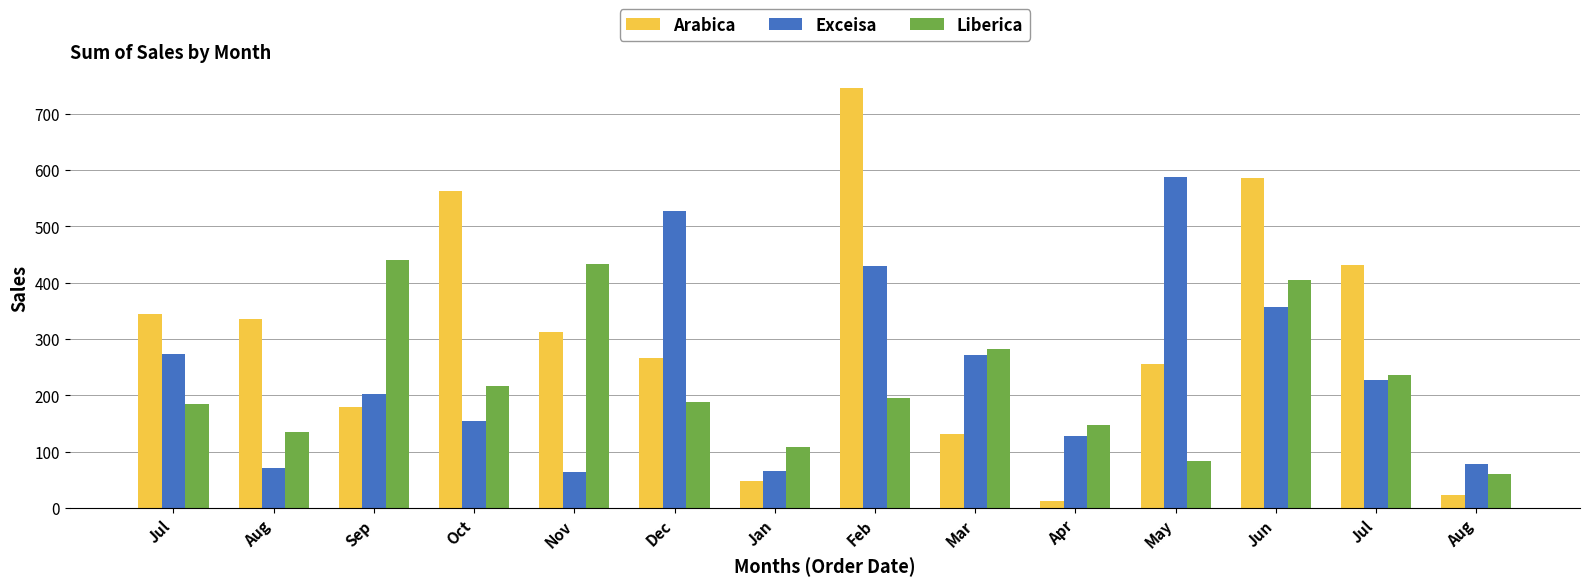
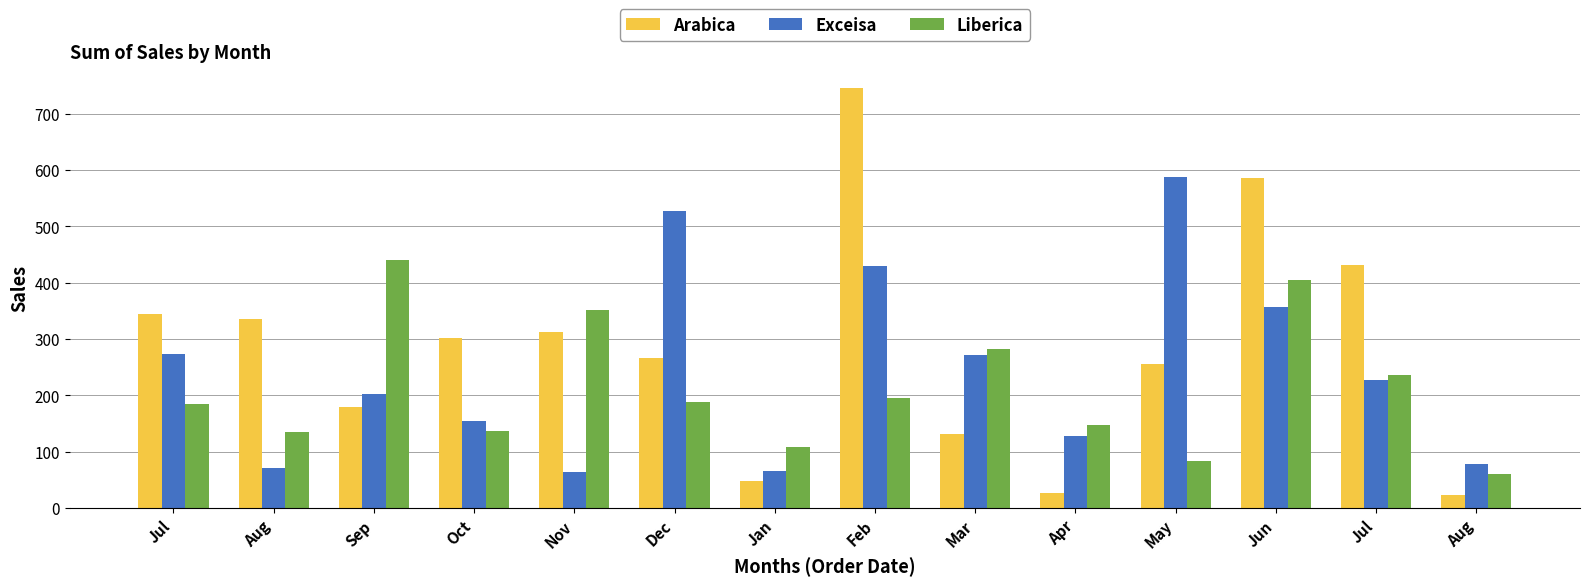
Arabica, Oct: 560 -> 300
Liberica, Oct: 220 -> 140
Liberica, Nov: 430 -> 350
Arabica, Apr: 10 -> 30
